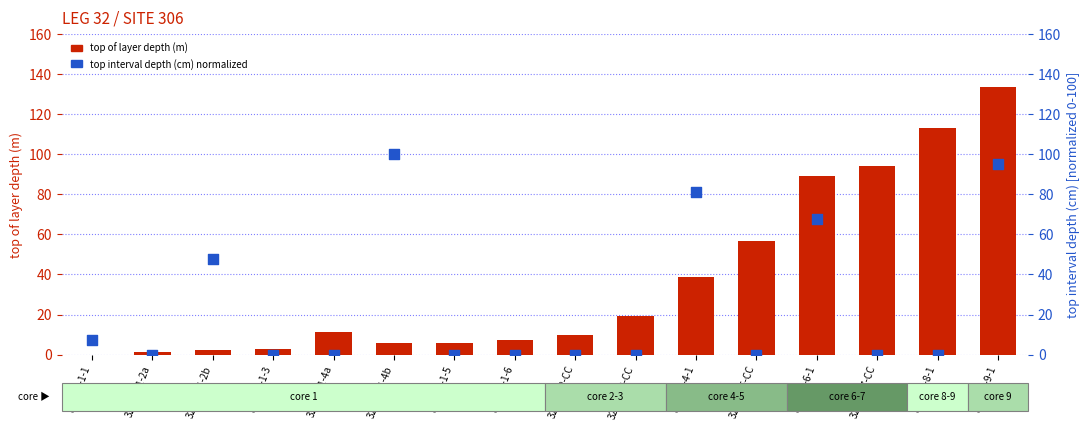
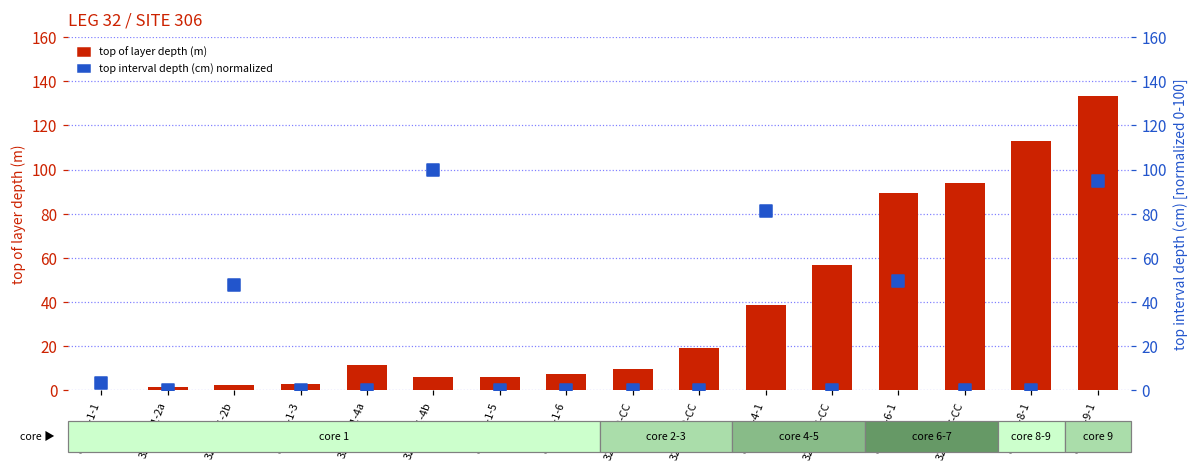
top interval depth (cm) normalized, 32-306-1-1: 7 -> 3
top interval depth (cm) normalized, 32-306-6-1: 68 -> 50
